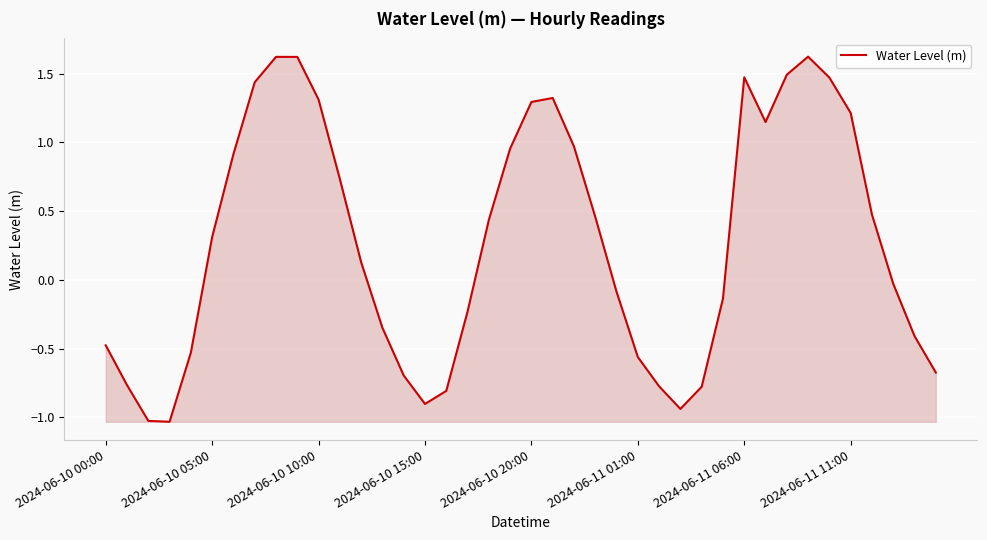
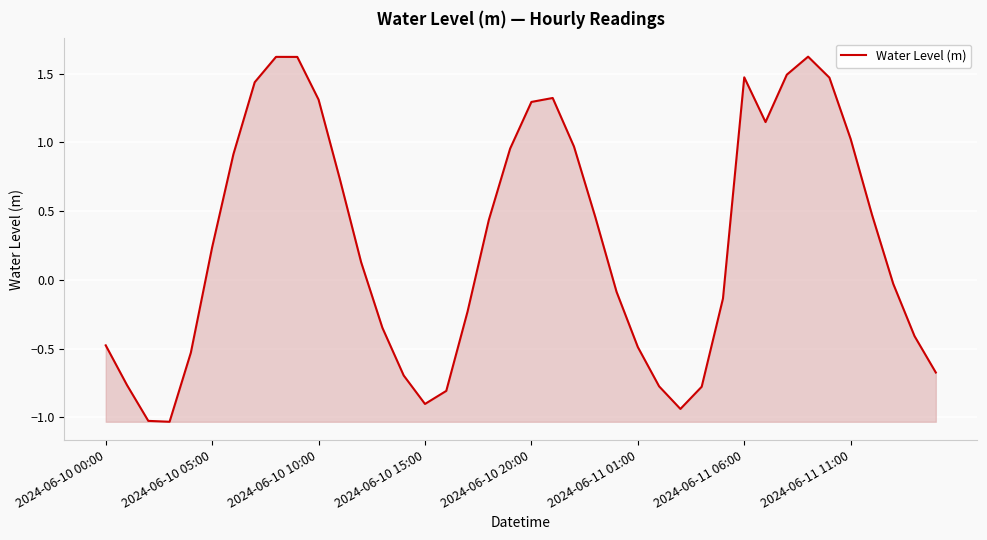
2024-06-10 05:00: 0.31 -> 0.24
2024-06-11 01:00: -0.56 -> -0.49
2024-06-11 11:00: 1.21 -> 1.02
